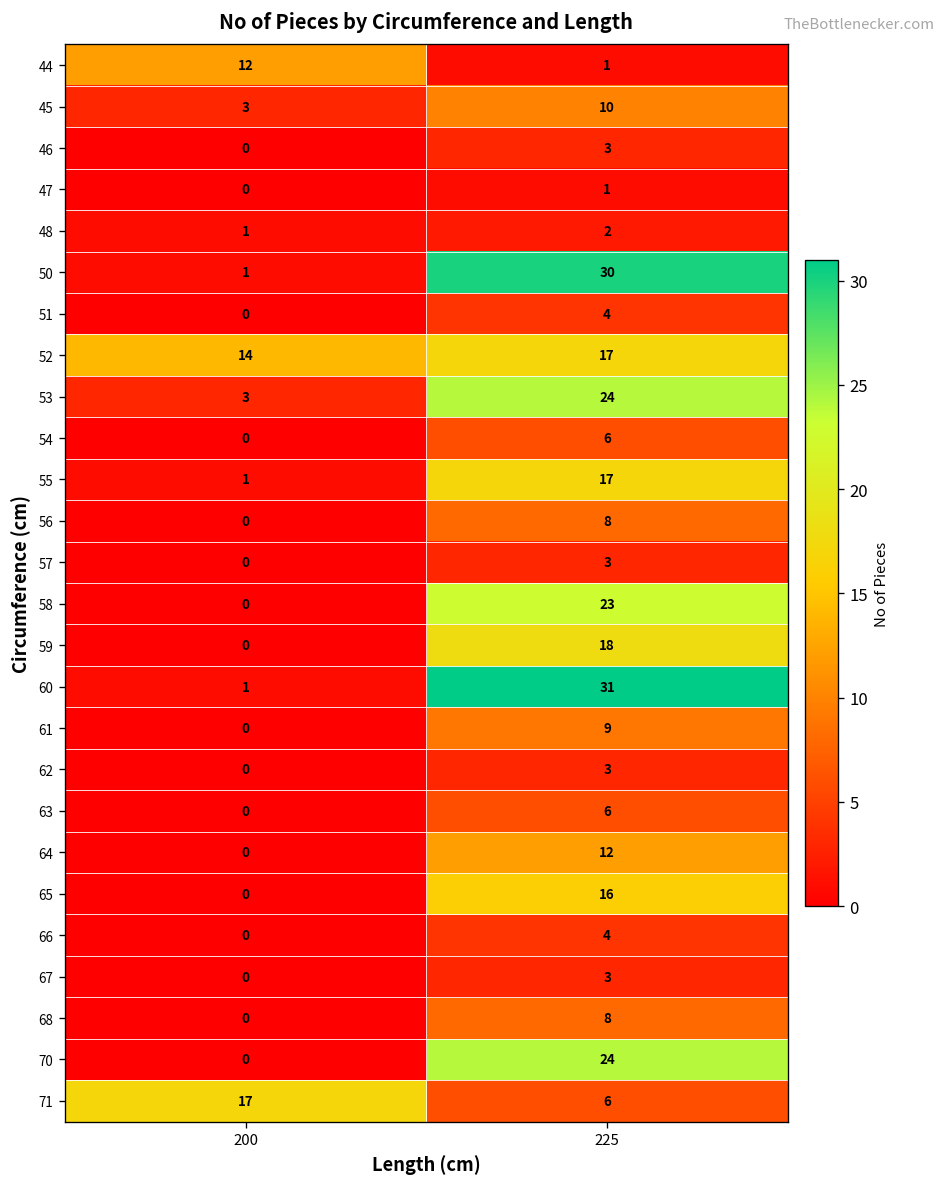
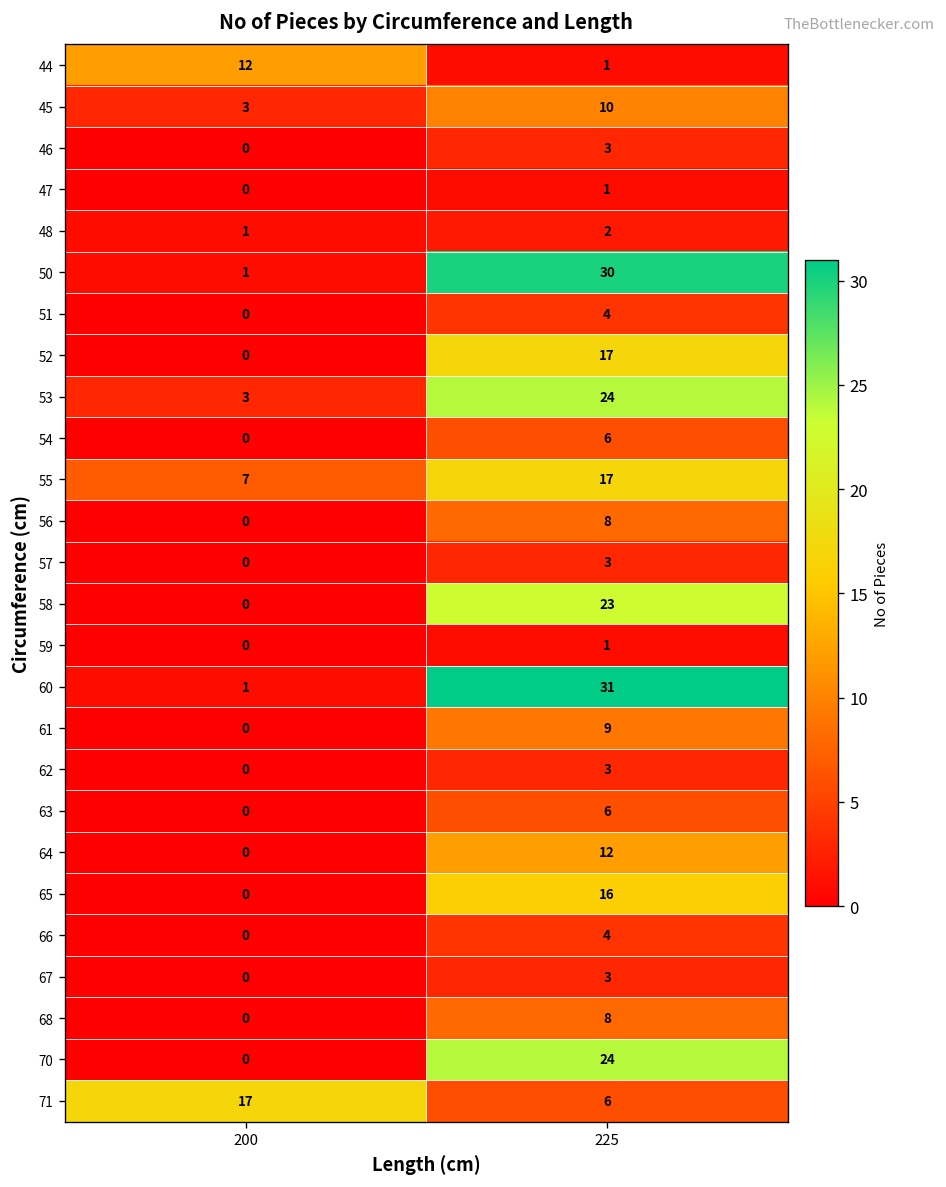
52, 200: 14 -> 0
55, 200: 1 -> 7
59, 225: 18 -> 1
